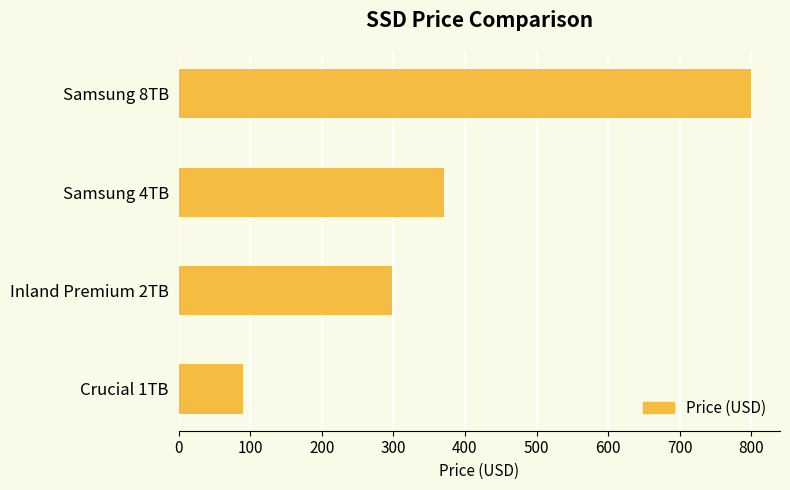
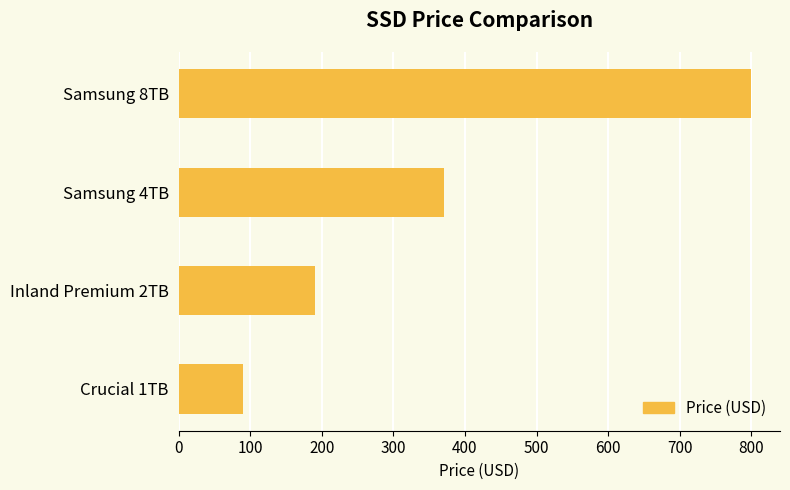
Inland Premium 2TB: 300 -> 190
